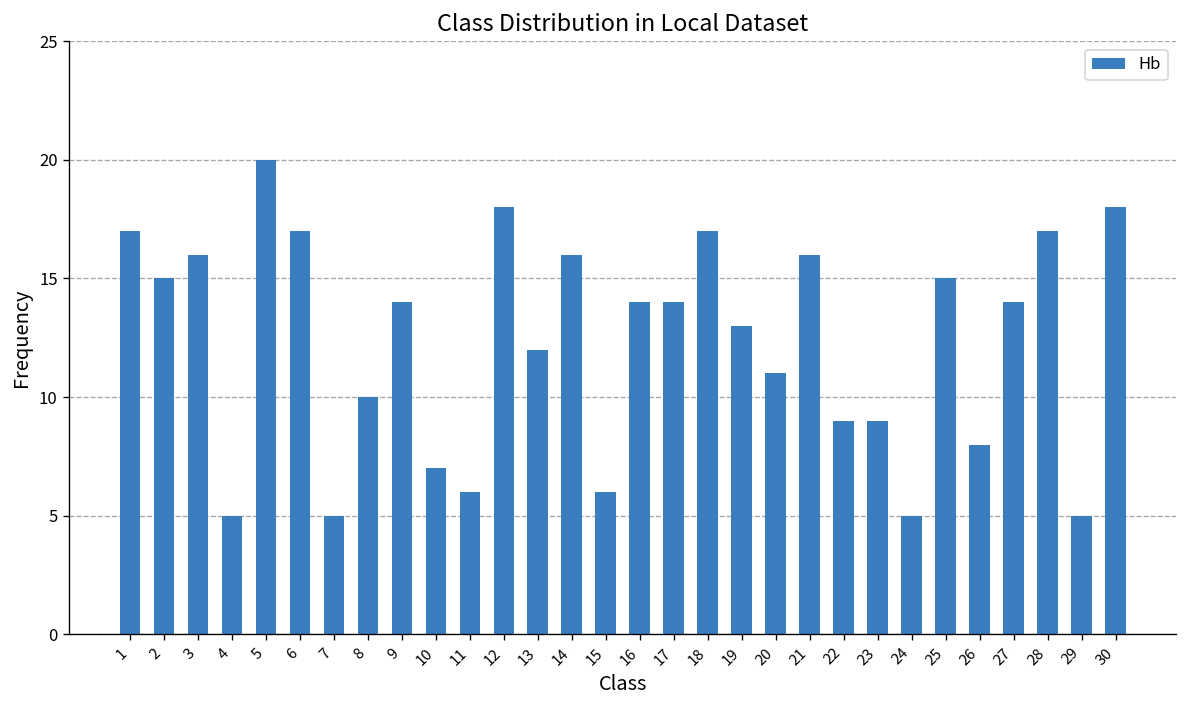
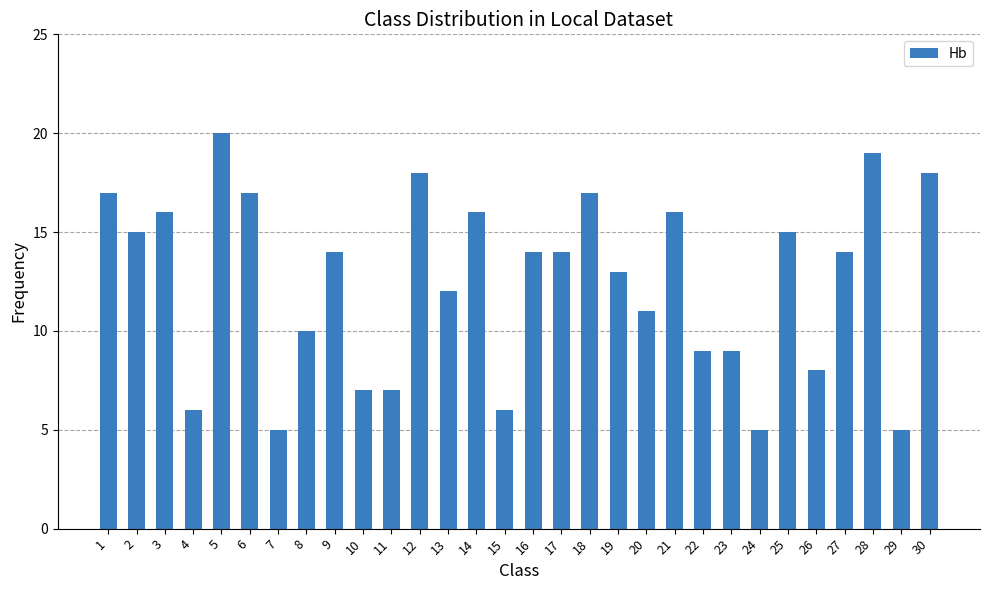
4: 5 -> 6
11: 6 -> 7
28: 17 -> 19
